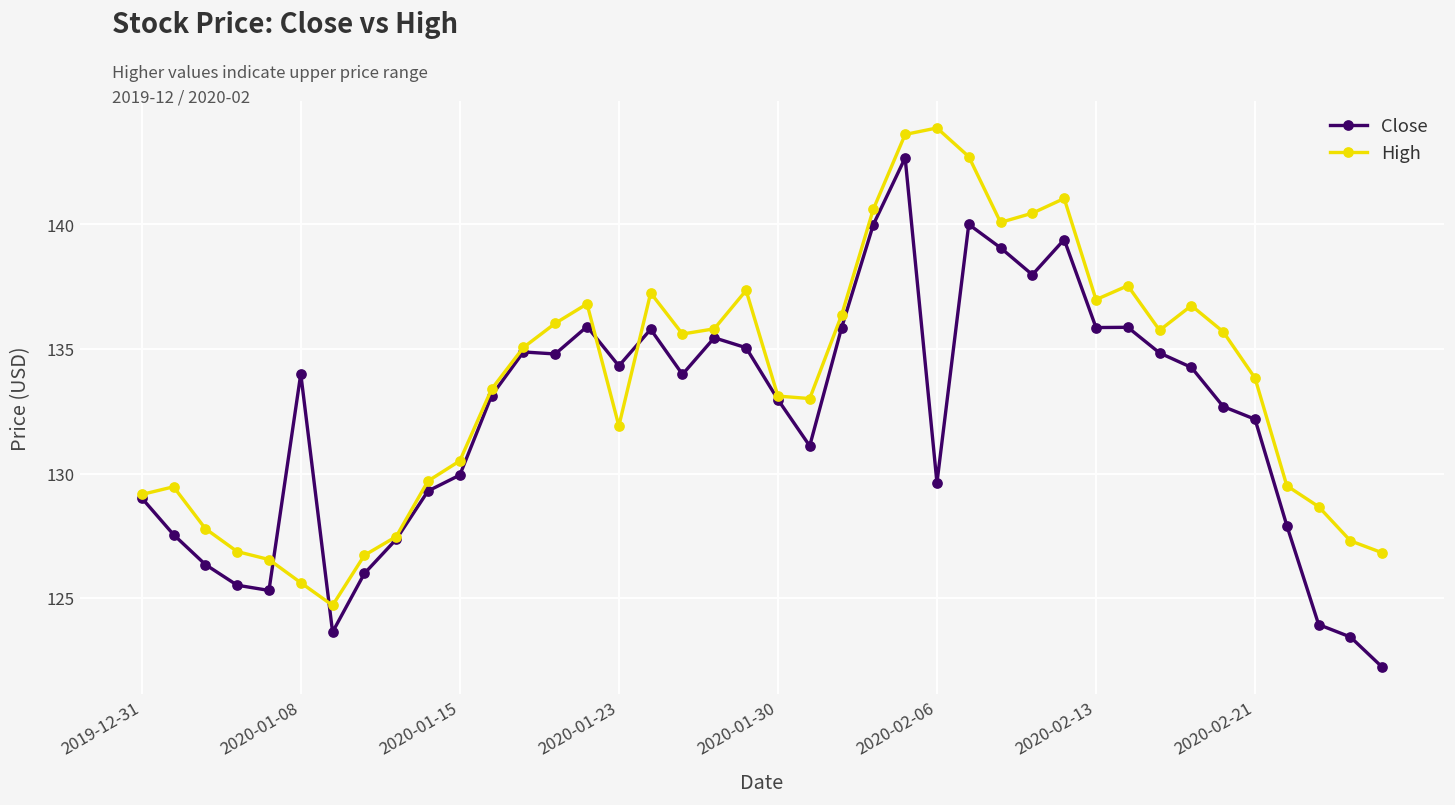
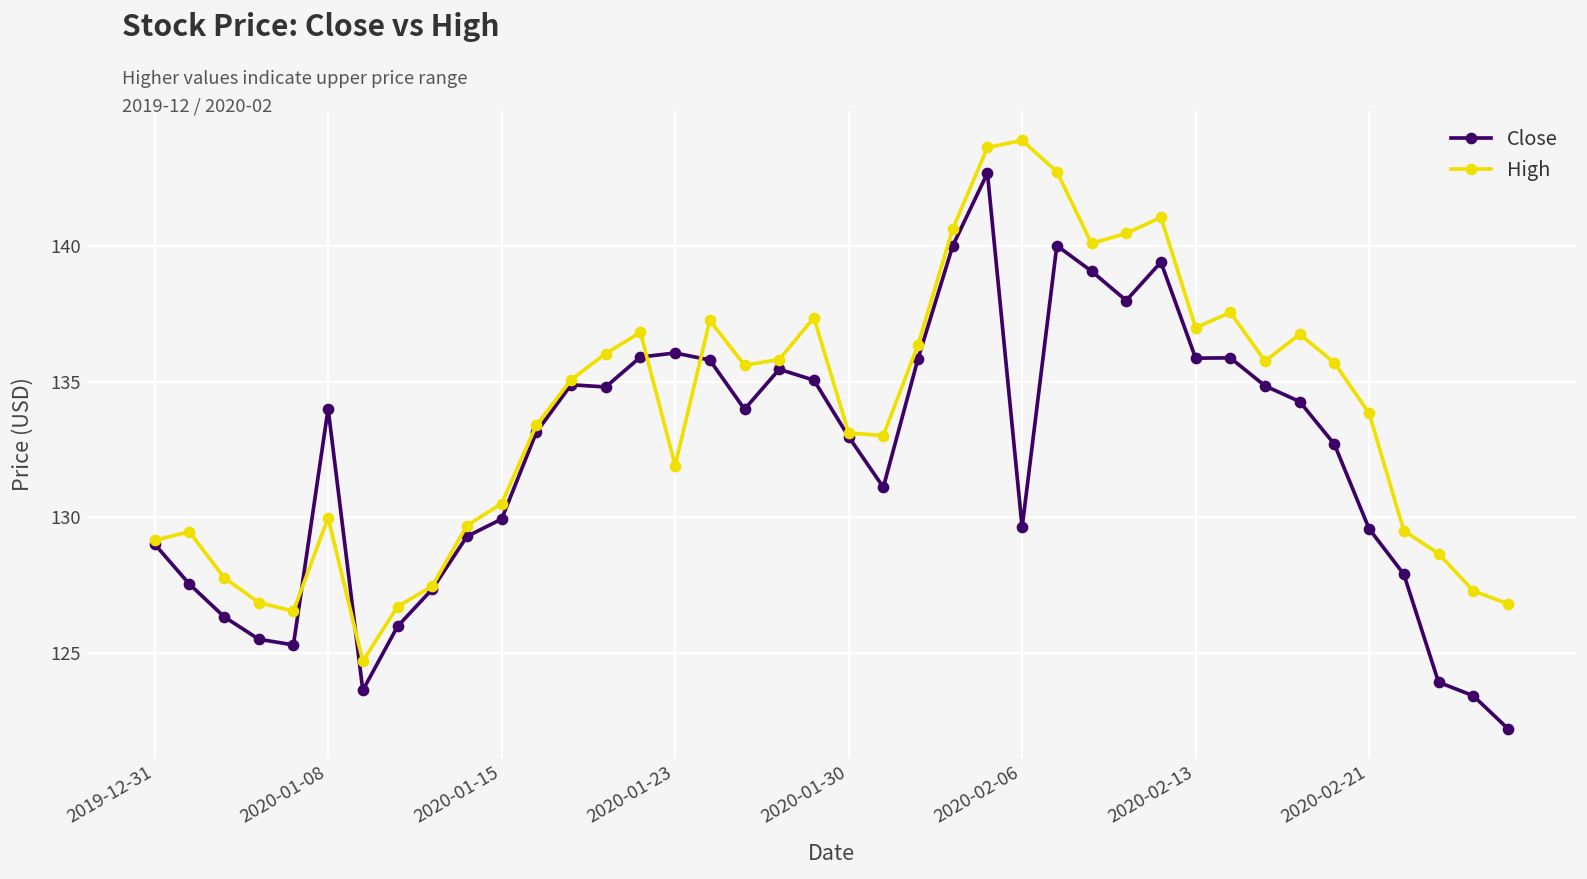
High, 2020-01-08: 125.6 -> 130.0
Close, 2020-01-23: 134.3 -> 136.1
Close, 2020-02-21: 132.2 -> 129.6
